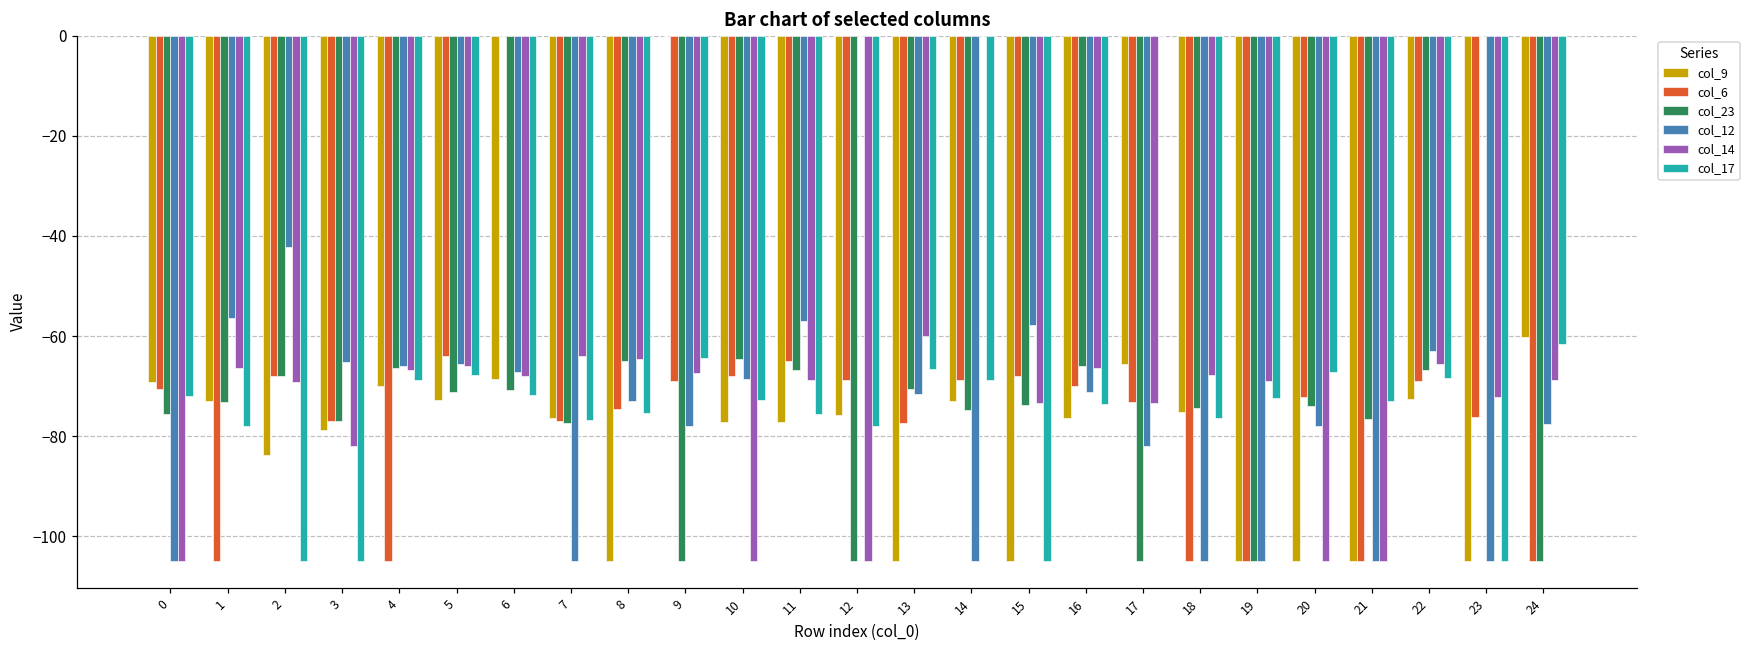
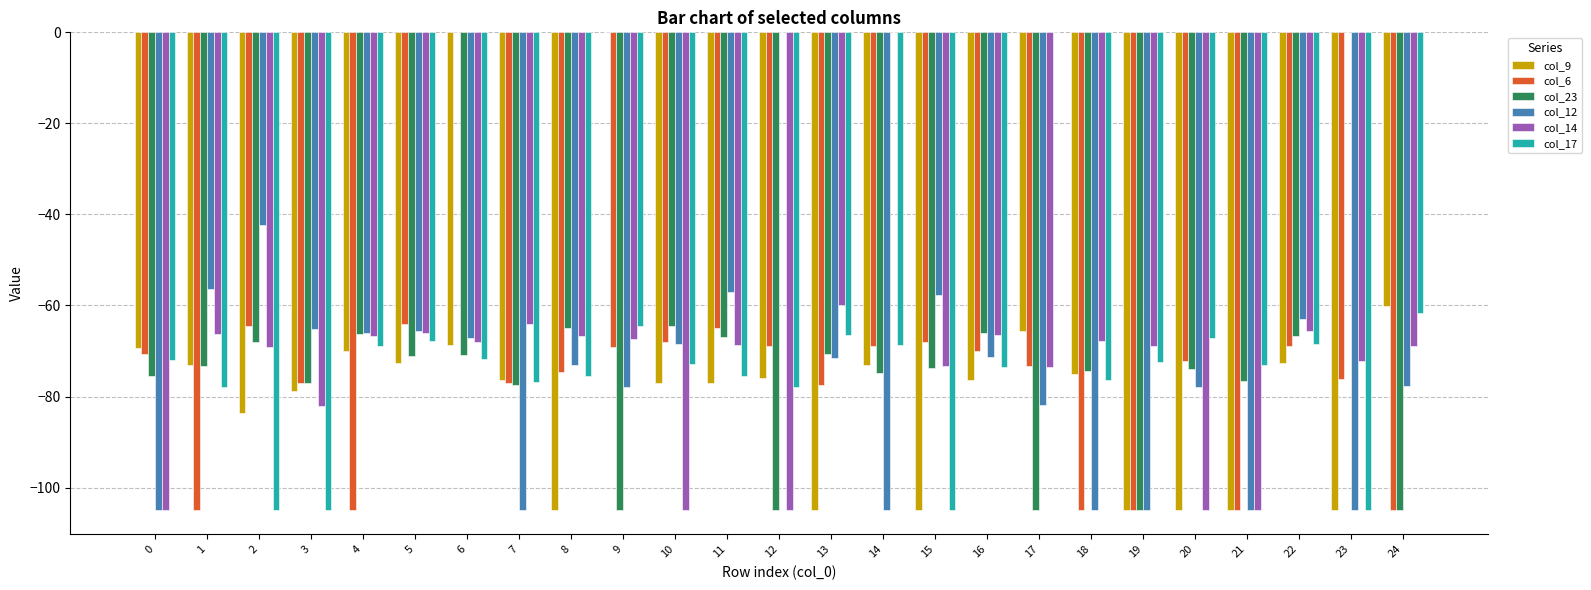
col_6, 2: -68 -> -65
col_14, 8: -65 -> -67
